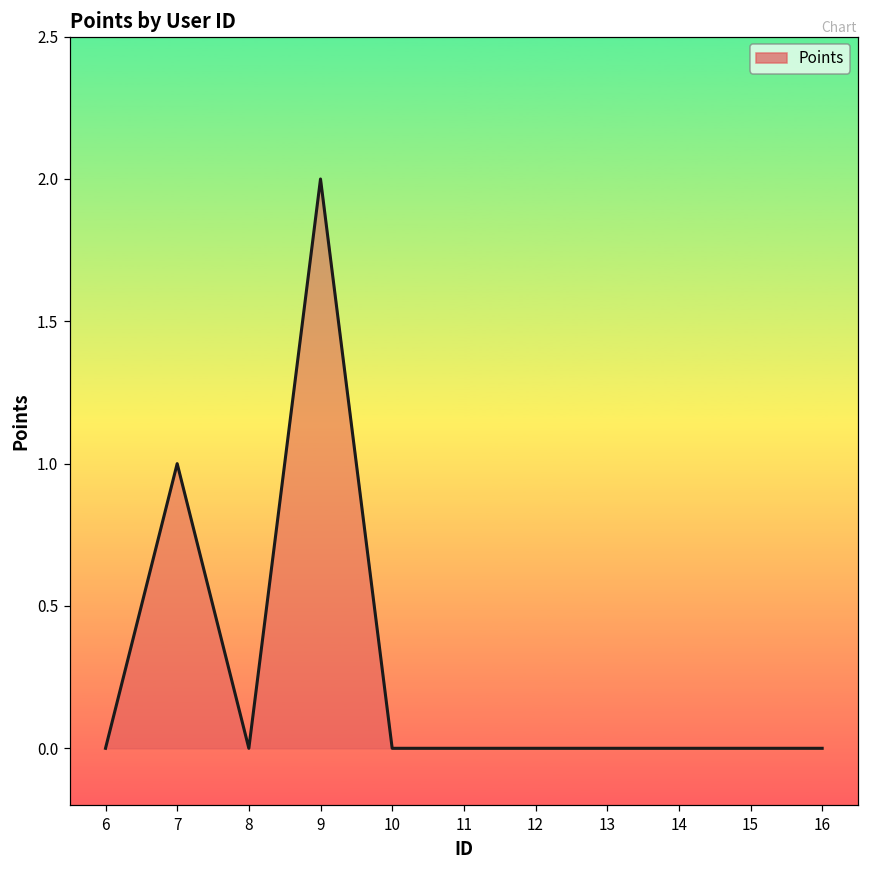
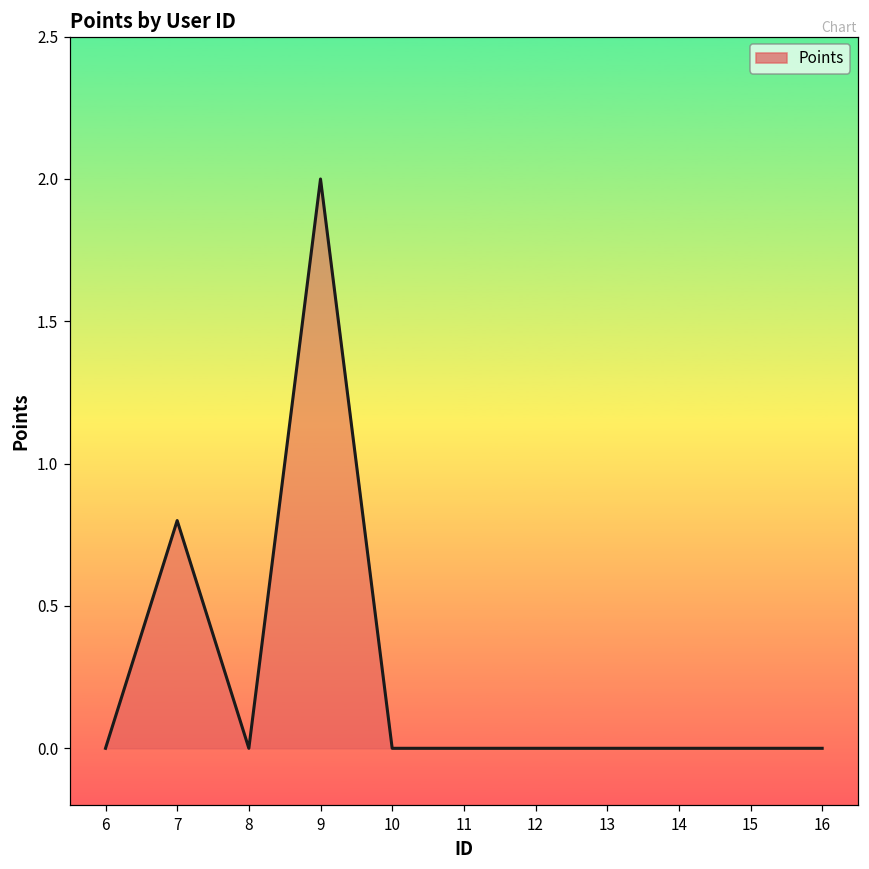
7: 1.0 -> 0.8
